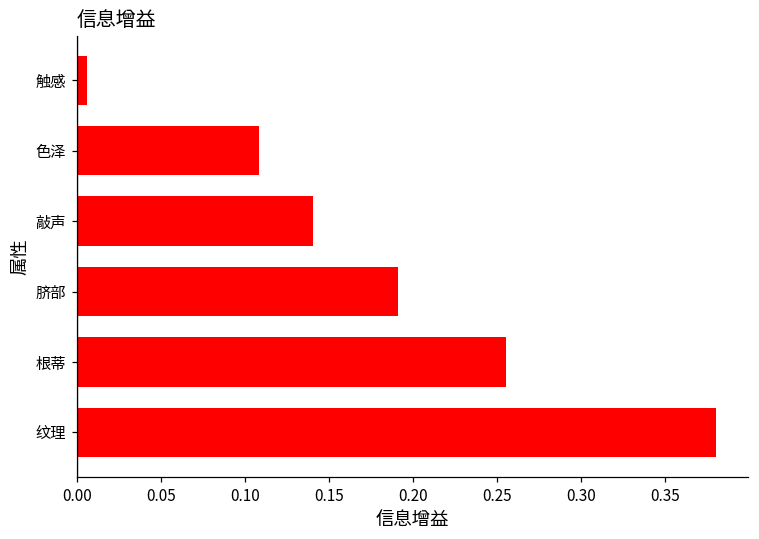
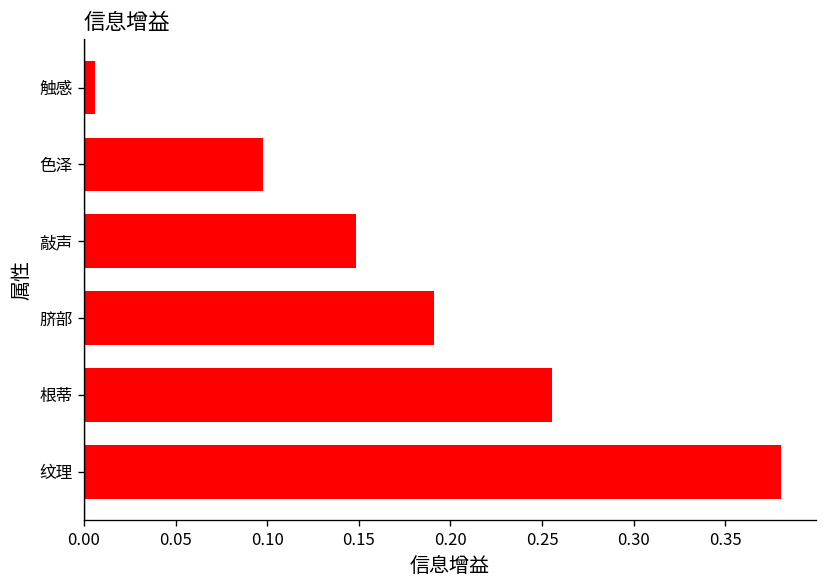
色泽: 0.108 -> 0.098
敲声: 0.141 -> 0.148
